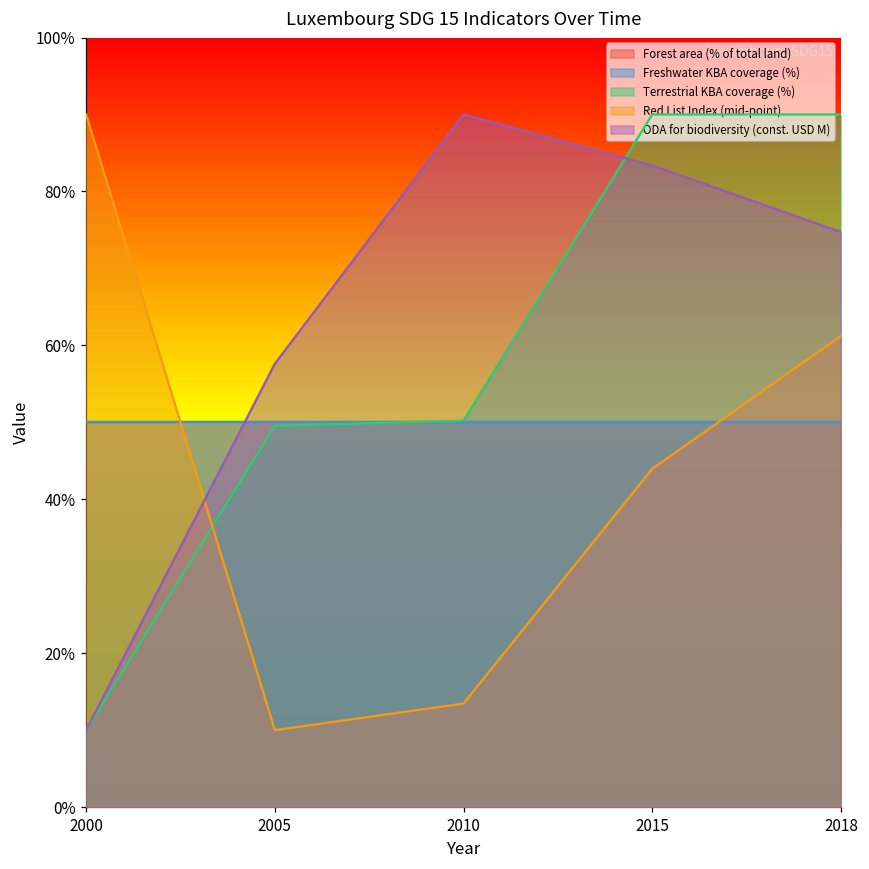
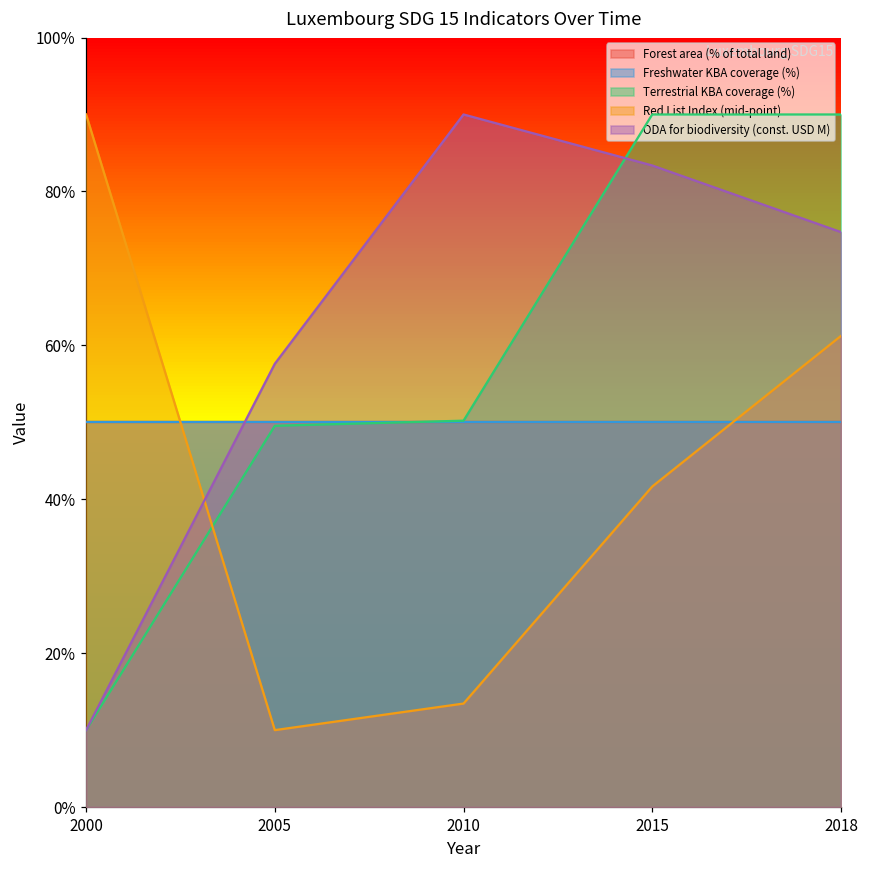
Red List Index (mid-point), 2015: 44% -> 42%
